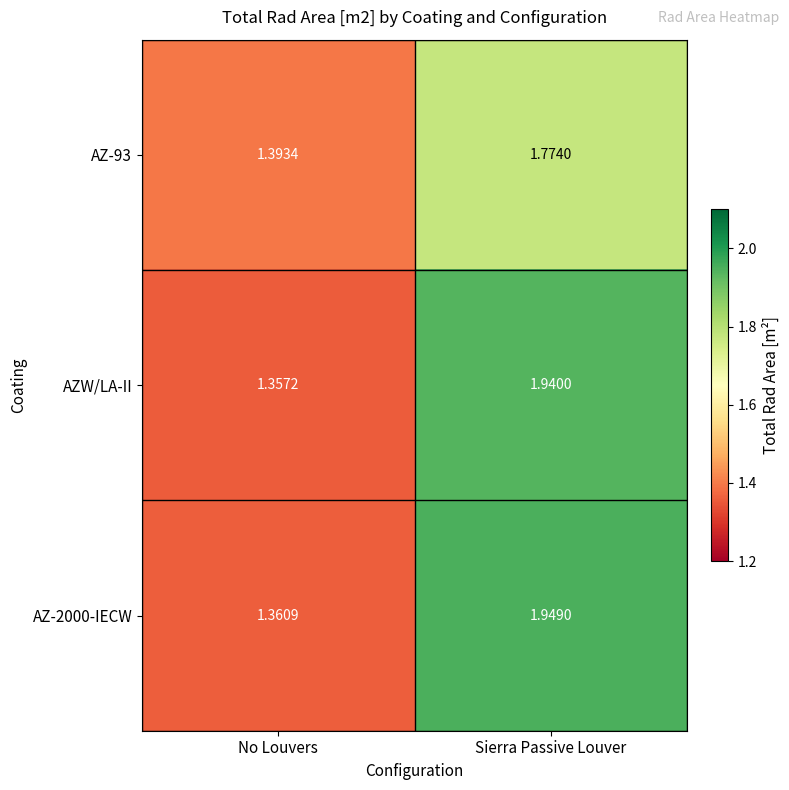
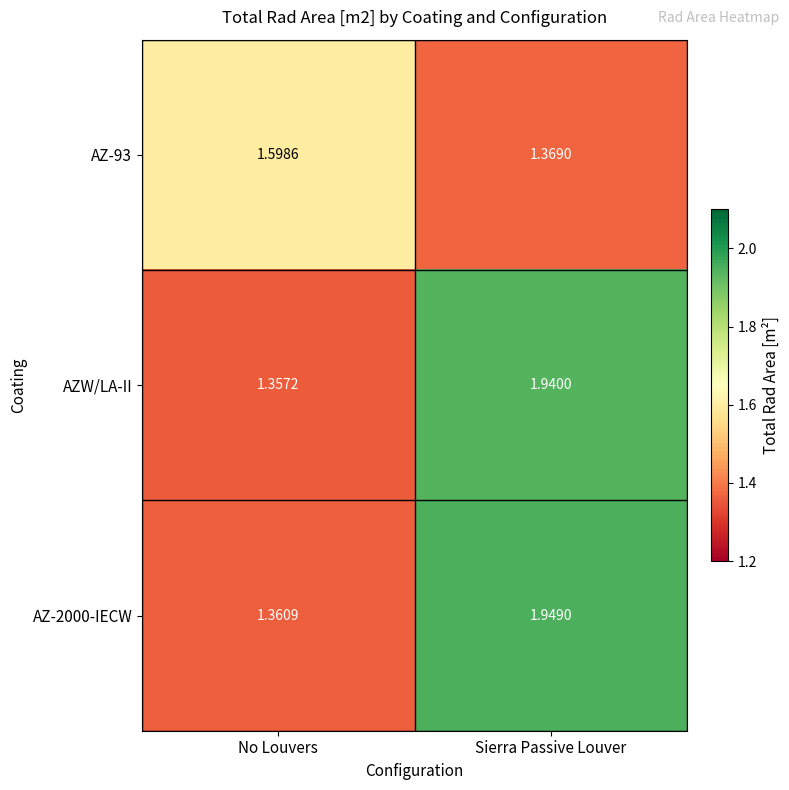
AZ-93, No Louvers: 1.3934 -> 1.5986
AZ-93, Sierra Passive Louver: 1.7740 -> 1.3690
